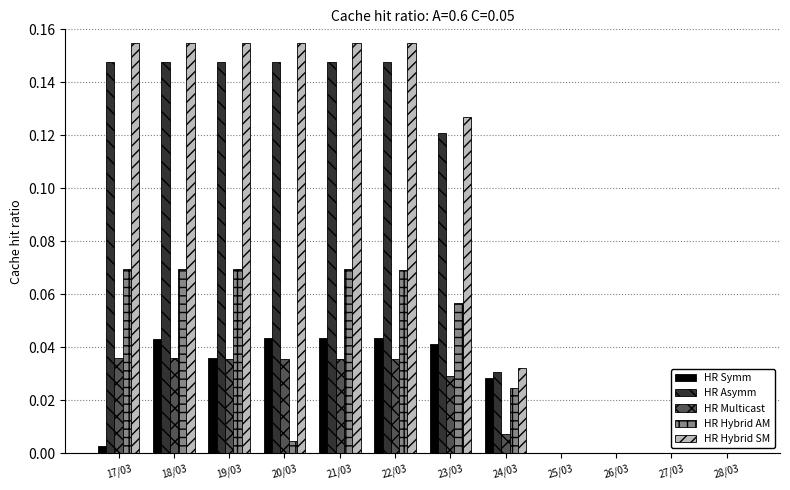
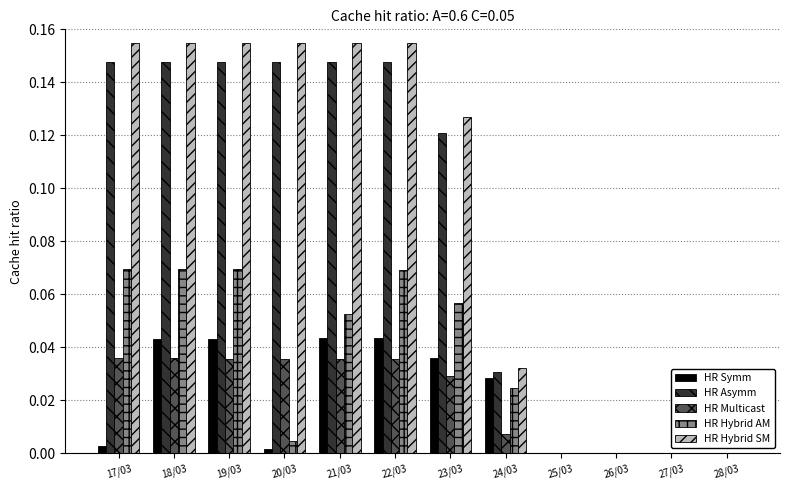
HR Symm, 19/03: 0.036 -> 0.043
HR Symm, 20/03: 0.043 -> 0.002
HR Hybrid AM, 21/03: 0.069 -> 0.053
HR Symm, 23/03: 0.041 -> 0.036
